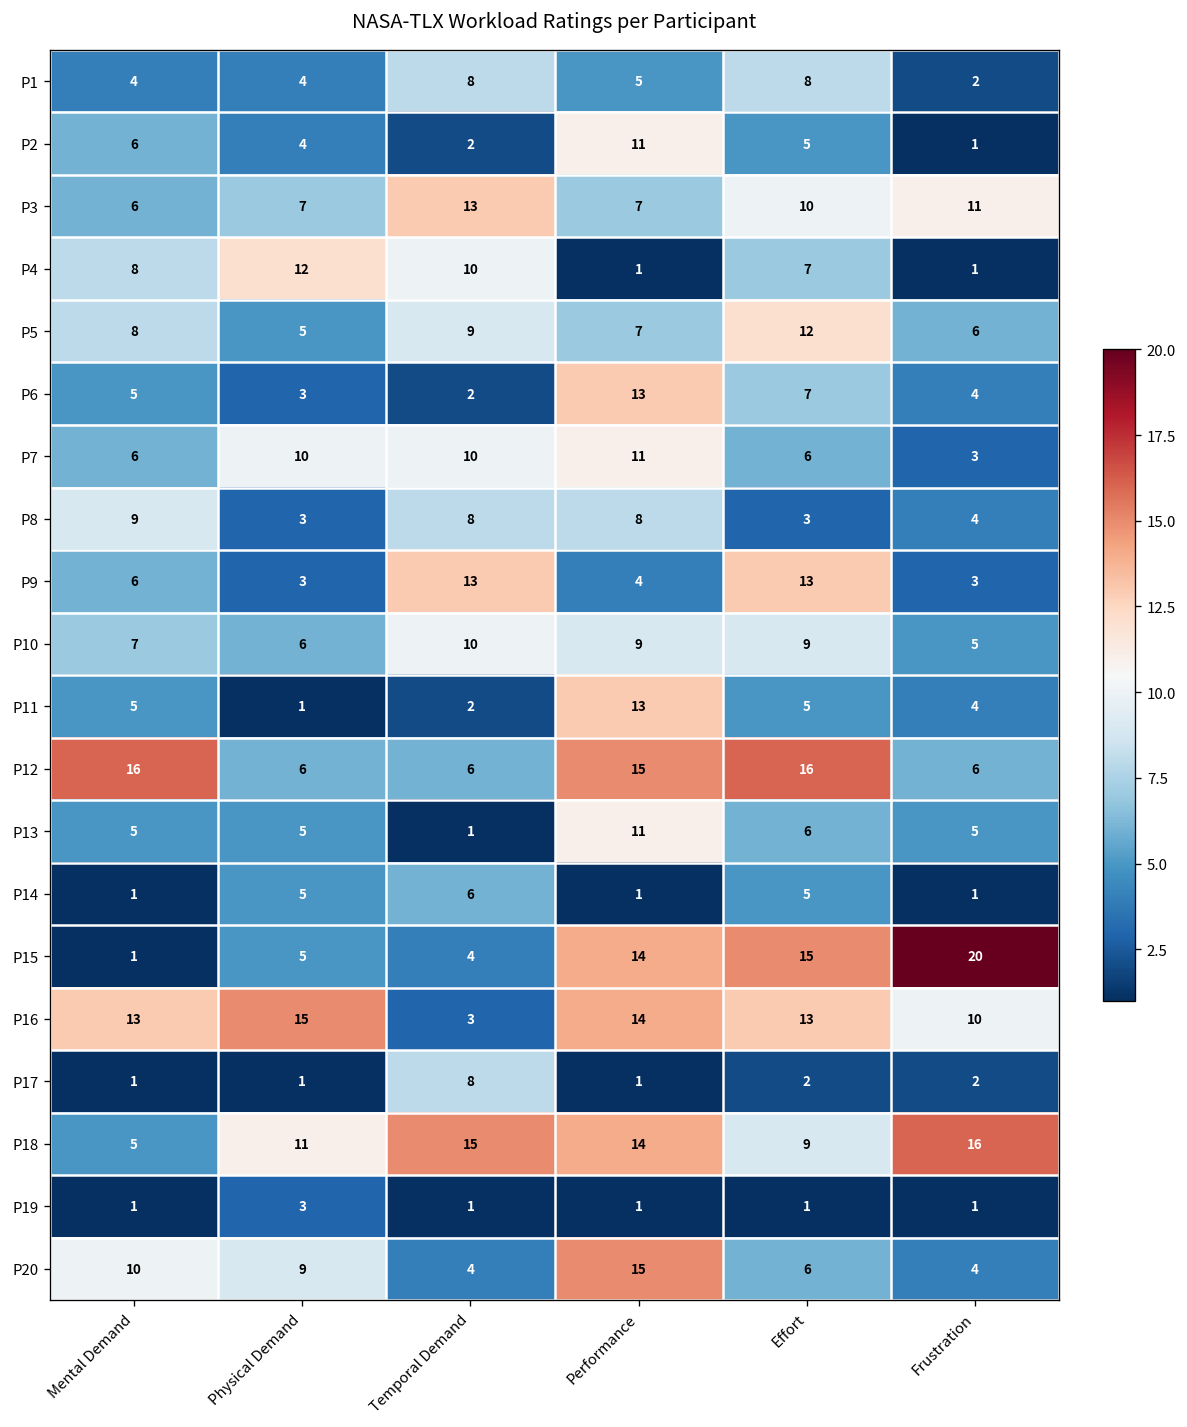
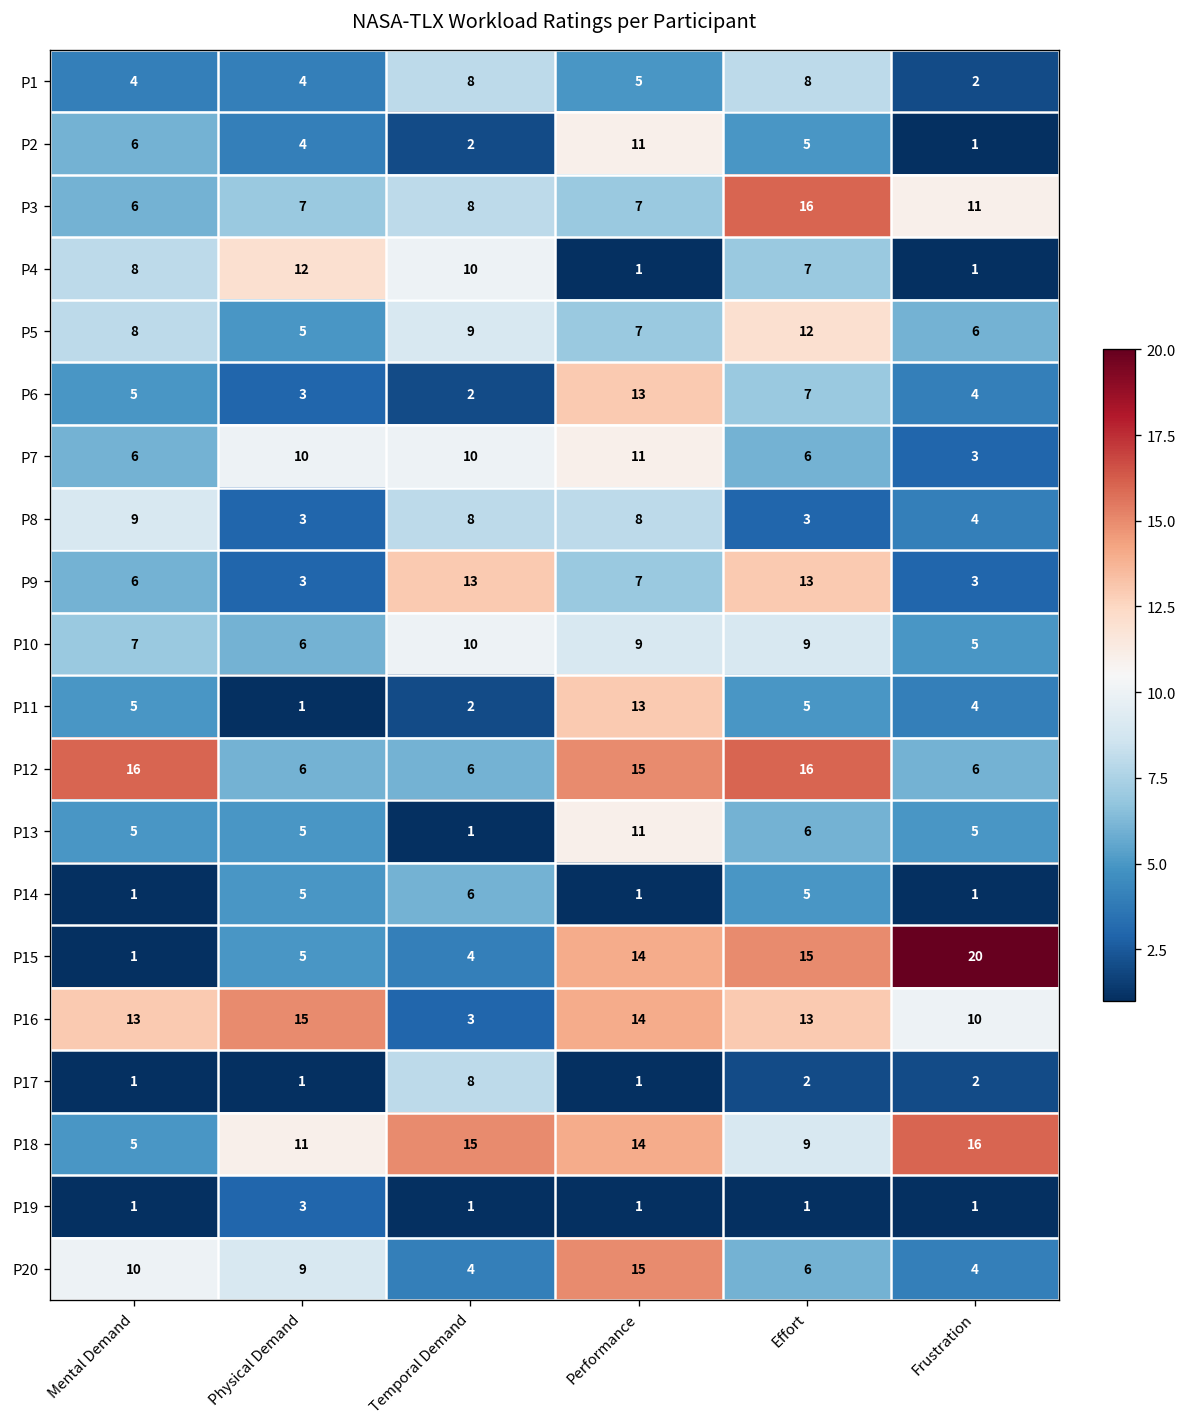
P3, Temporal Demand: 13 -> 8
P3, Effort: 10 -> 16
P9, Performance: 4 -> 7
